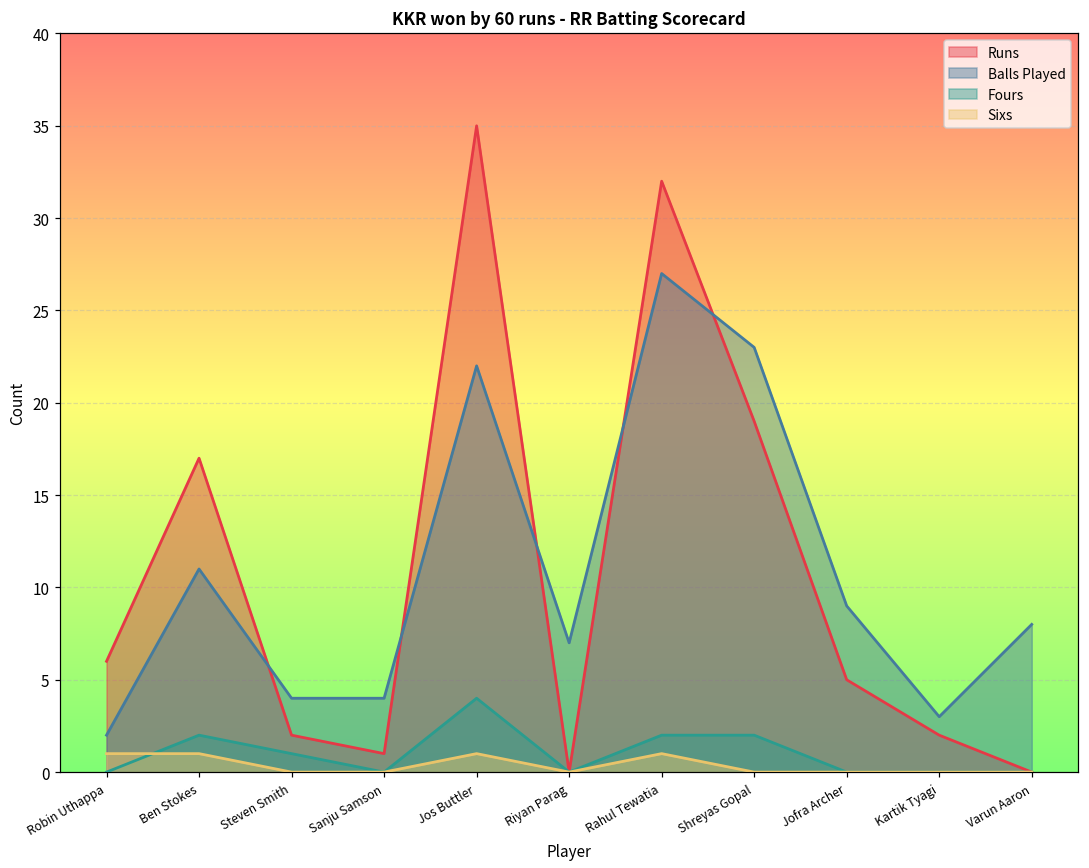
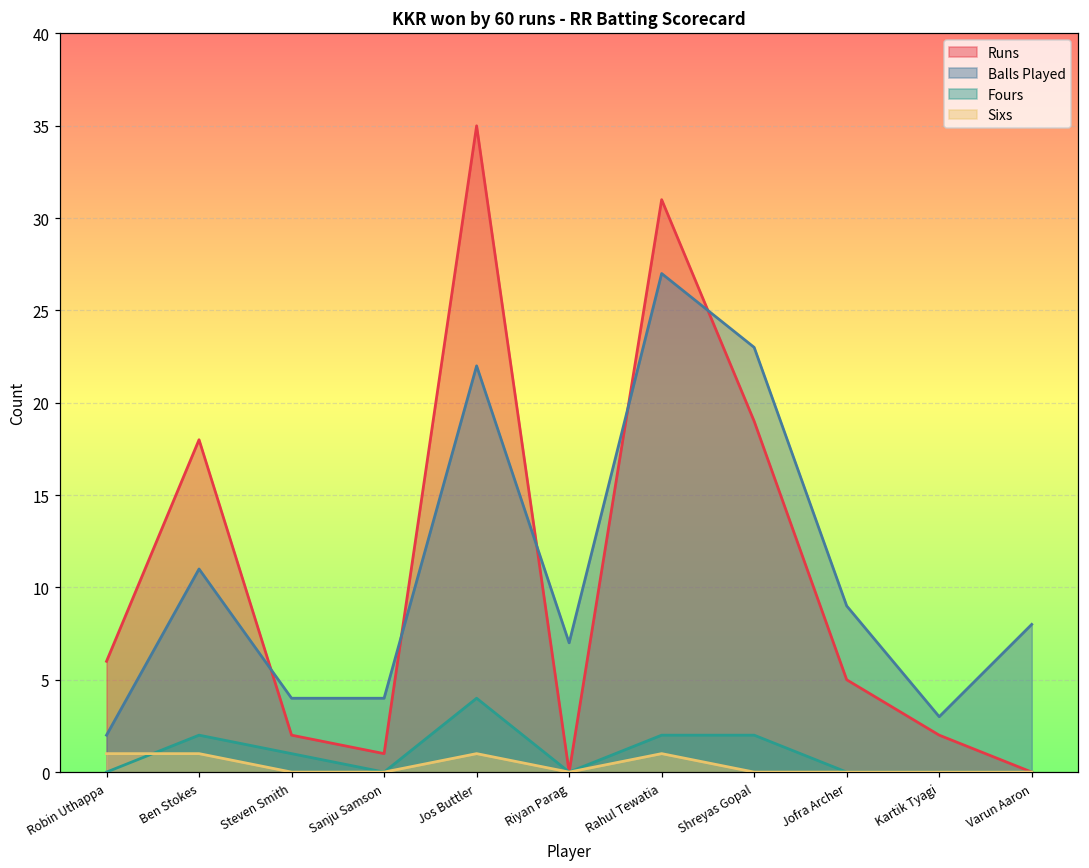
Runs, Ben Stokes: 17 -> 18
Runs, Rahul Tewatia: 32 -> 31
